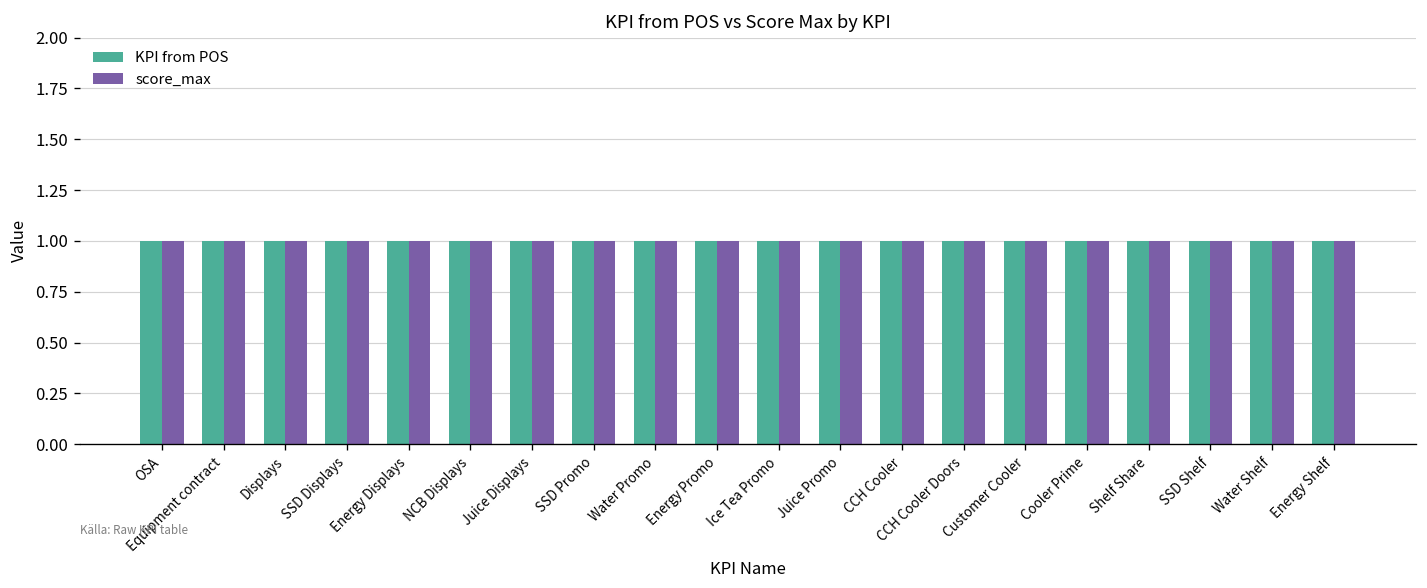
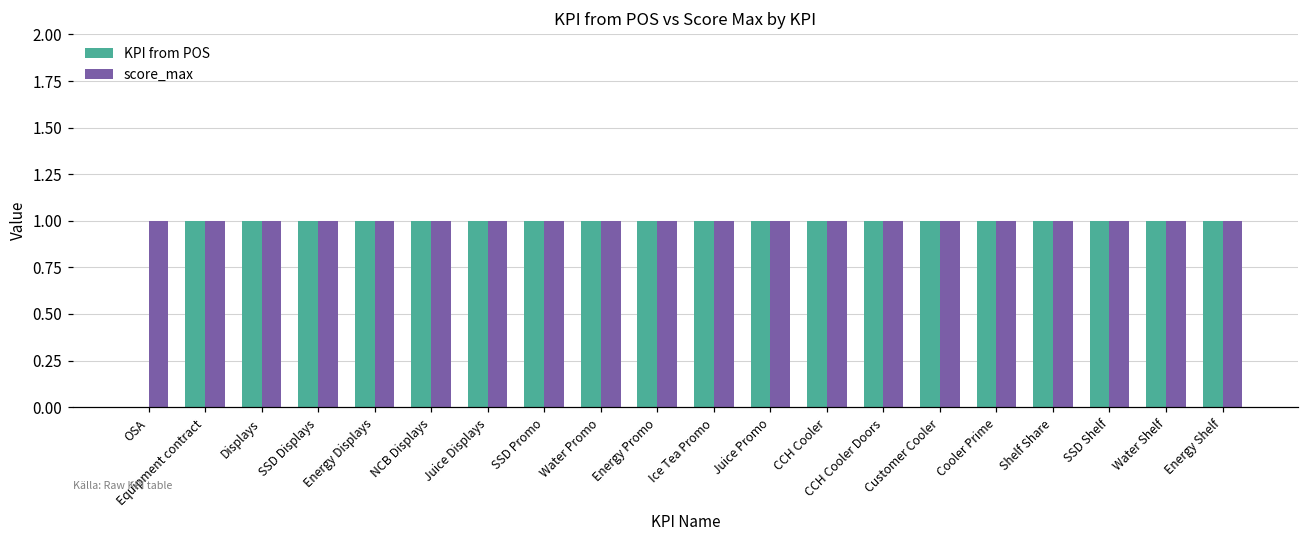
KPI from POS, OSA: 1 -> 0
